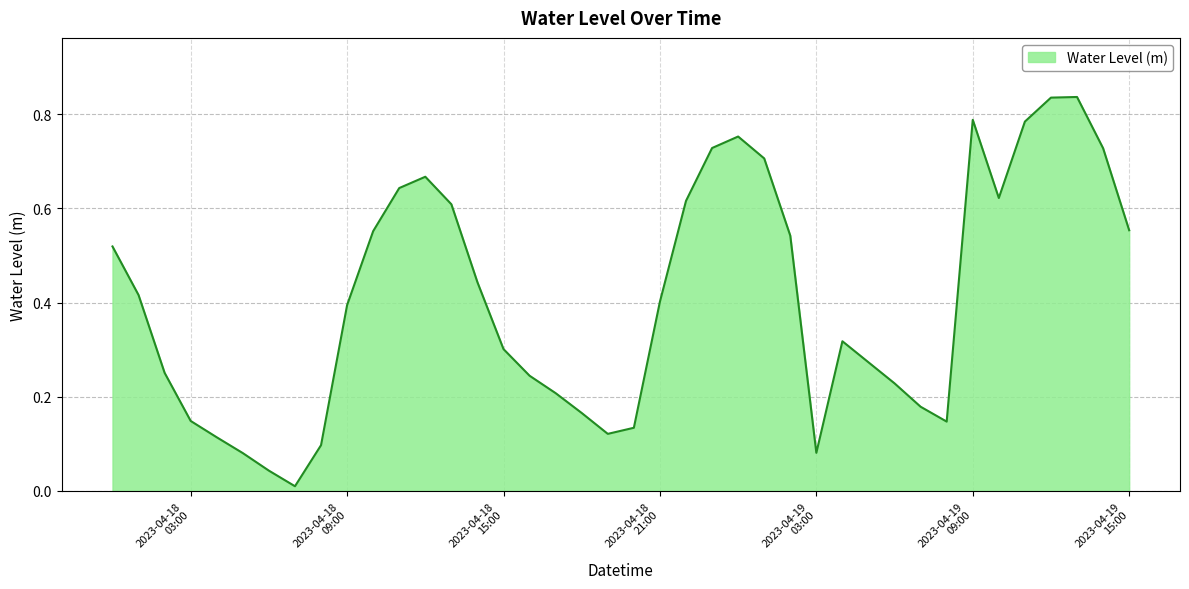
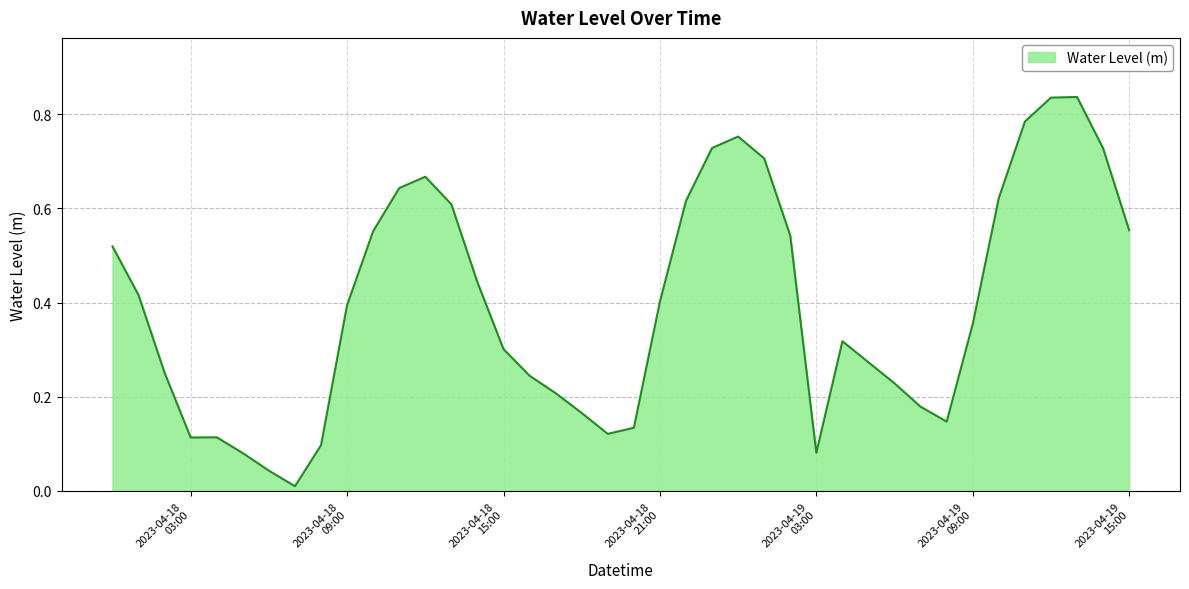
2023-04-18 03:00: 0.15 -> 0.11
2023-04-19 09:00: 0.79 -> 0.35
